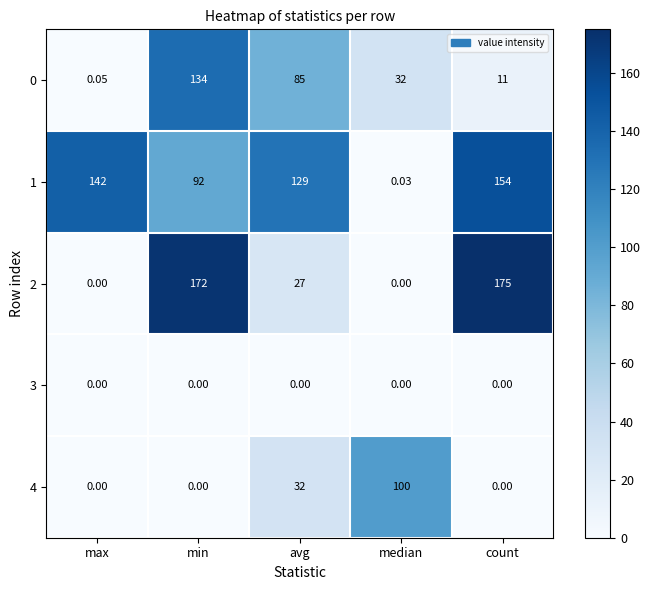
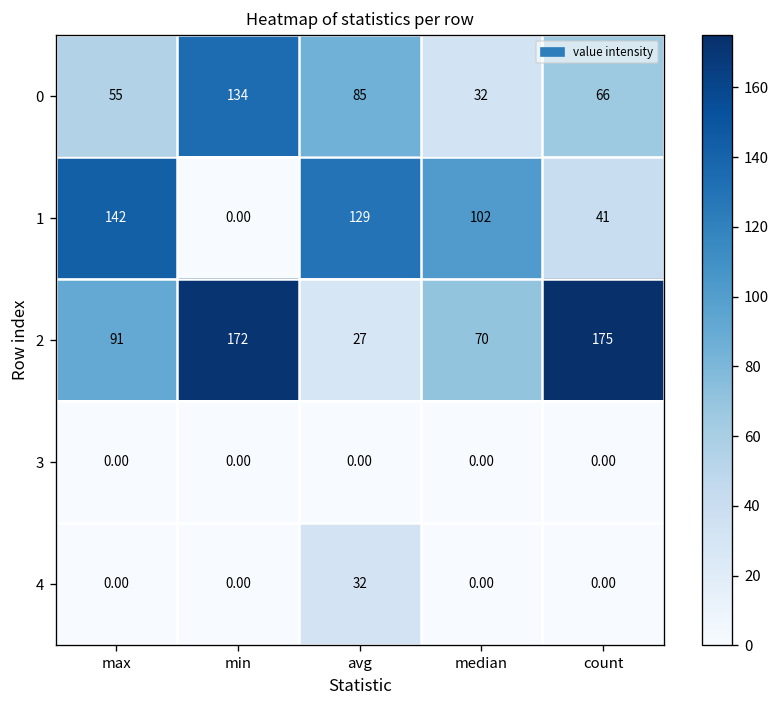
0, max: 0.05 -> 55
0, count: 11 -> 66
1, min: 92 -> 0.00
1, median: 0.03 -> 102
1, count: 154 -> 41
2, max: 0.00 -> 91
2, median: 0.00 -> 70
4, median: 100 -> 0.00
